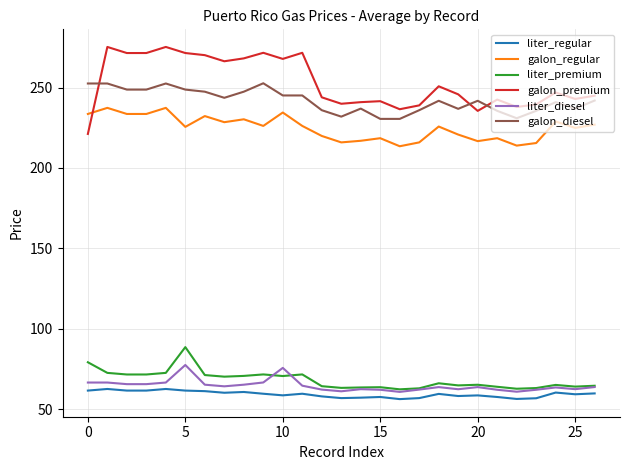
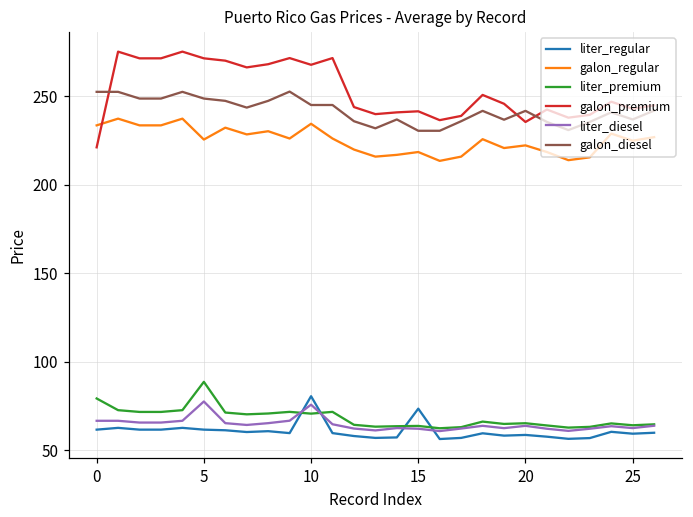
liter_regular, 10: 59 -> 81
liter_regular, 15: 58 -> 74
galon_regular, 20: 217 -> 222
